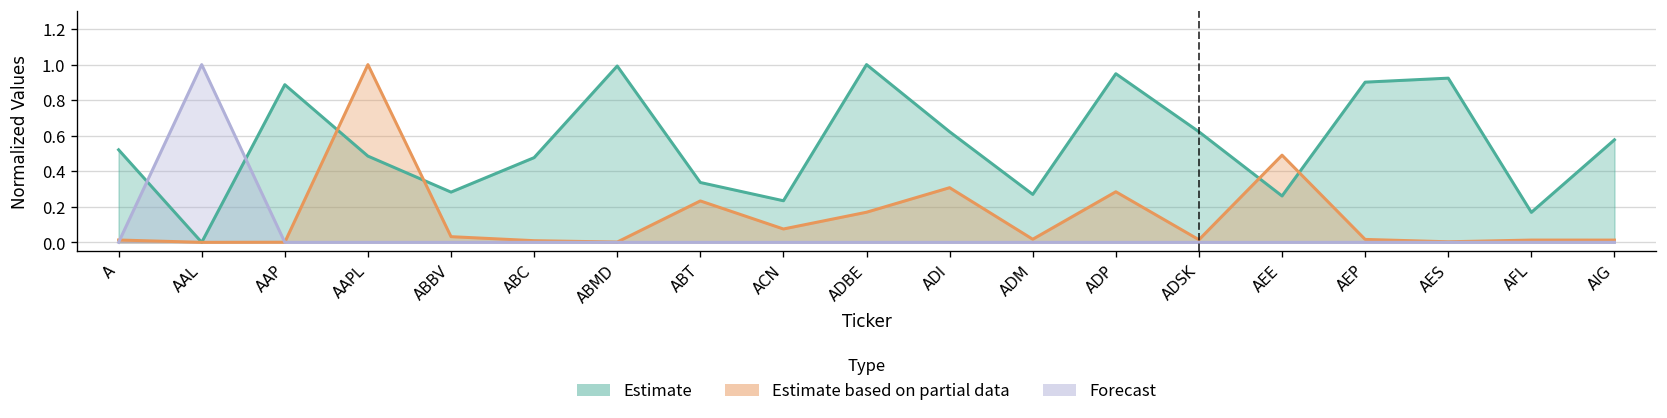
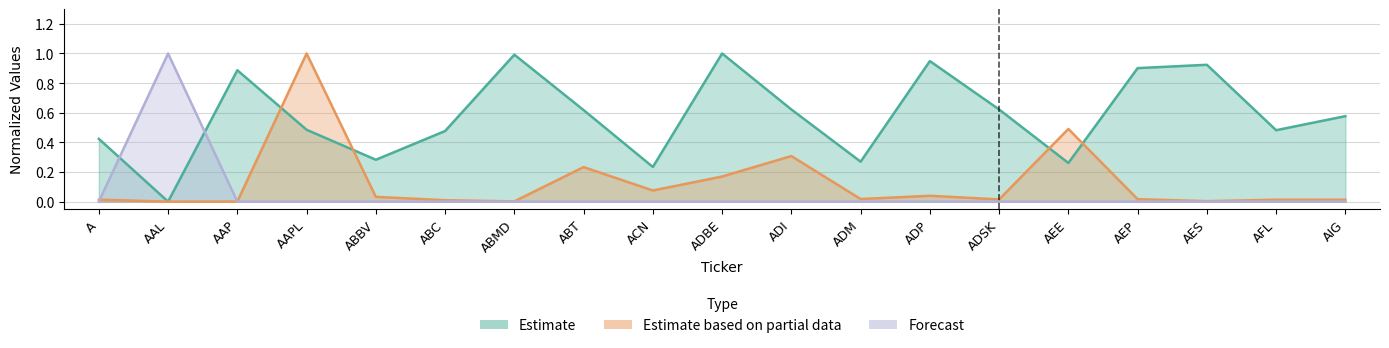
Estimate, A: 0.52 -> 0.42
Estimate, ABT: 0.34 -> 0.62
Estimate based on partial data, ADP: 0.28 -> 0.04
Estimate, AFL: 0.17 -> 0.48
